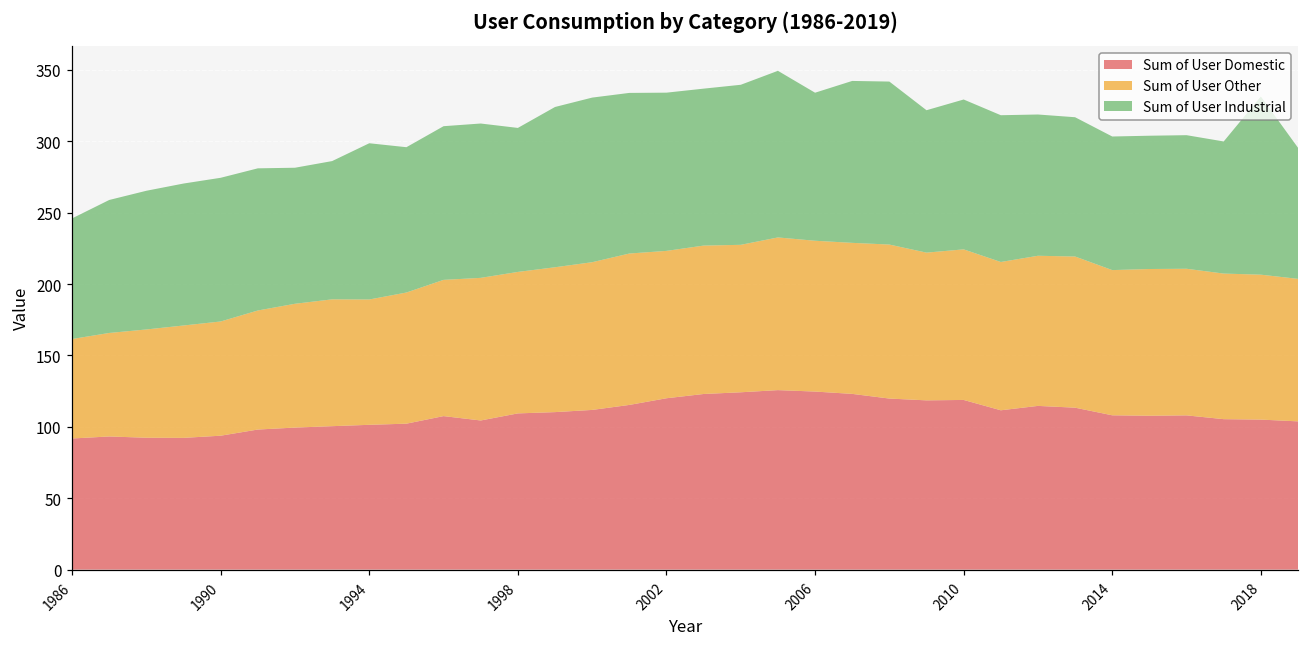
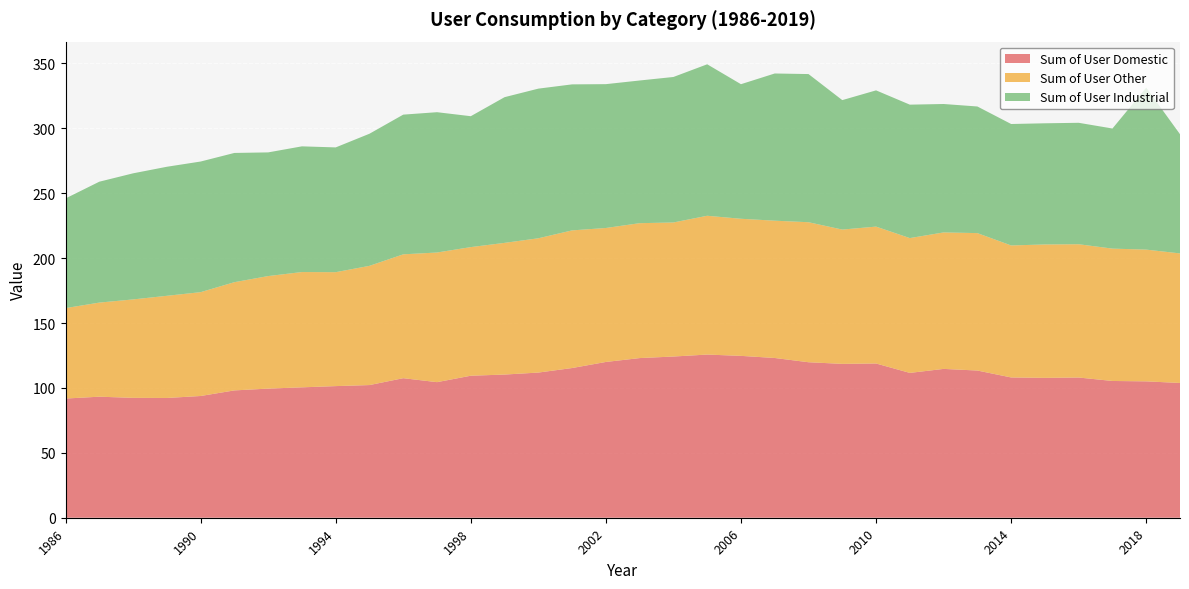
Sum of User Industrial, 1994: 109 -> 96
